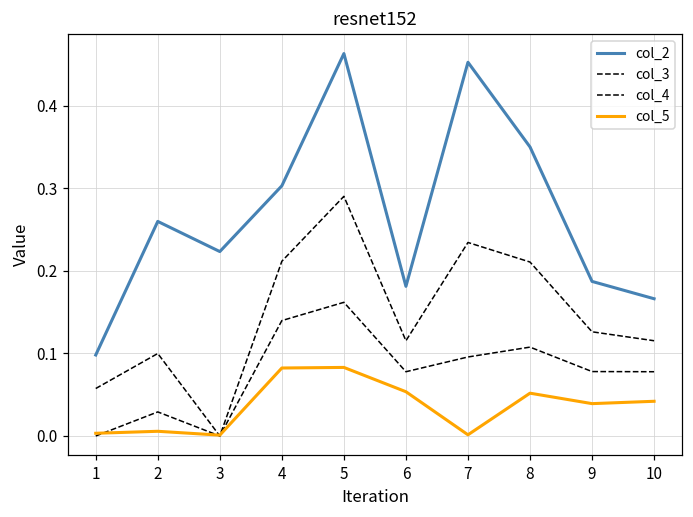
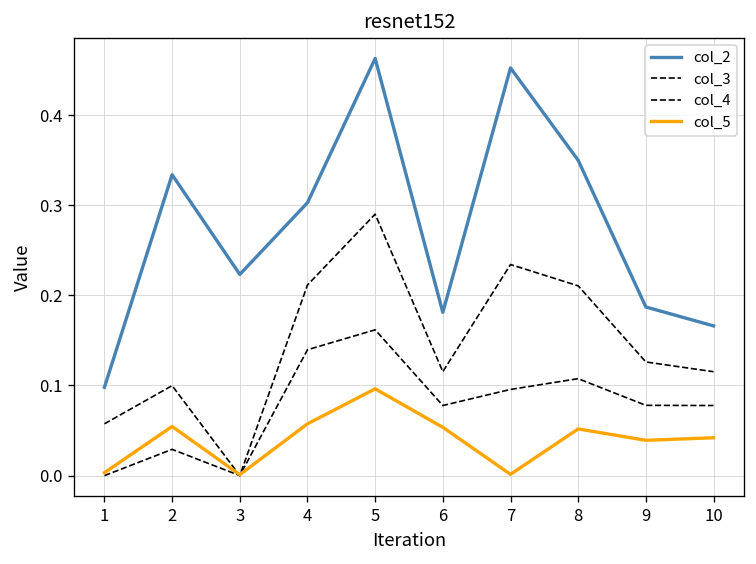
col_2, 2: 0.26 -> 0.33
col_5, 2: 0.01 -> 0.05
col_5, 4: 0.08 -> 0.06
col_5, 5: 0.08 -> 0.10
